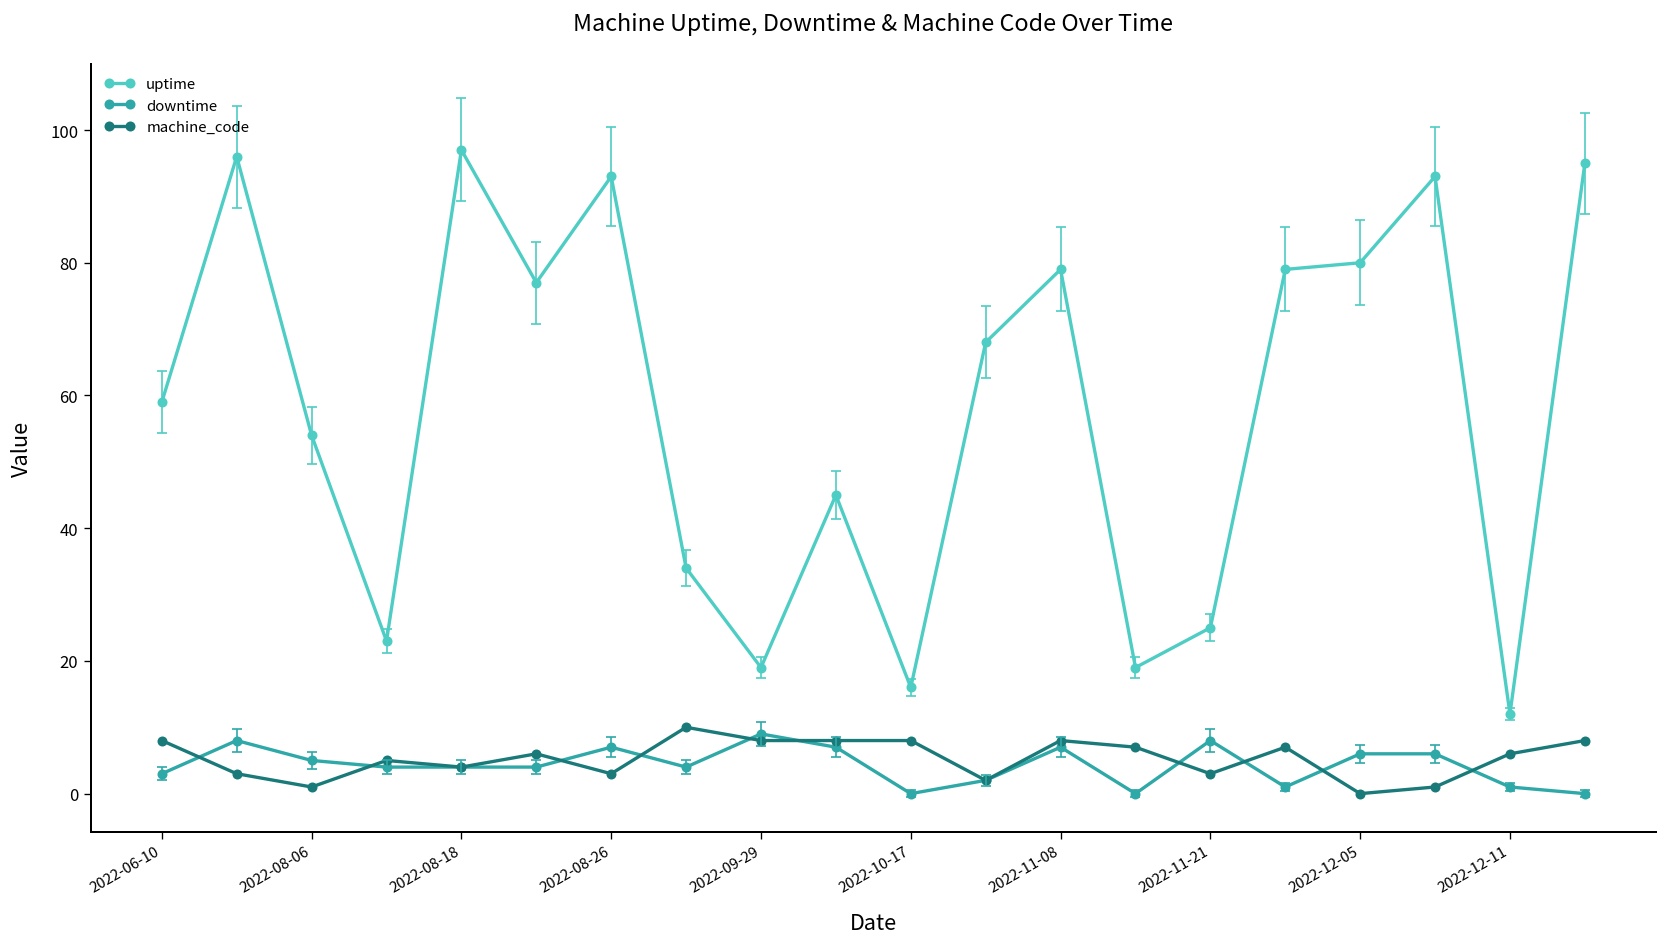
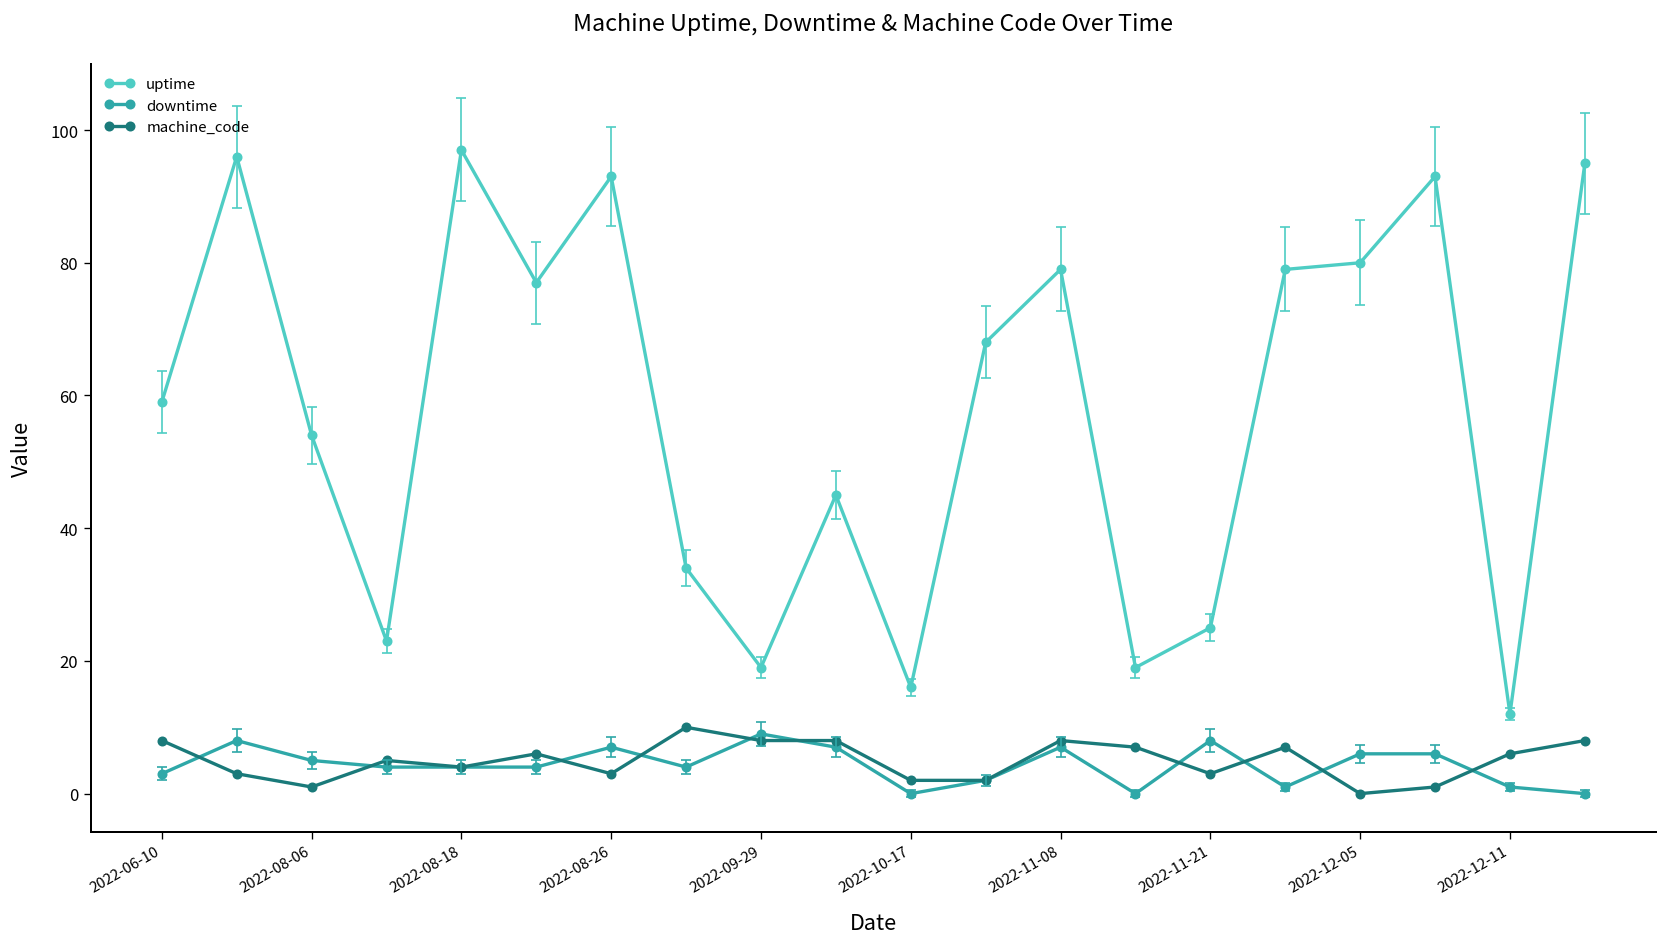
machine_code, 2022-10-17: 8 -> 2
